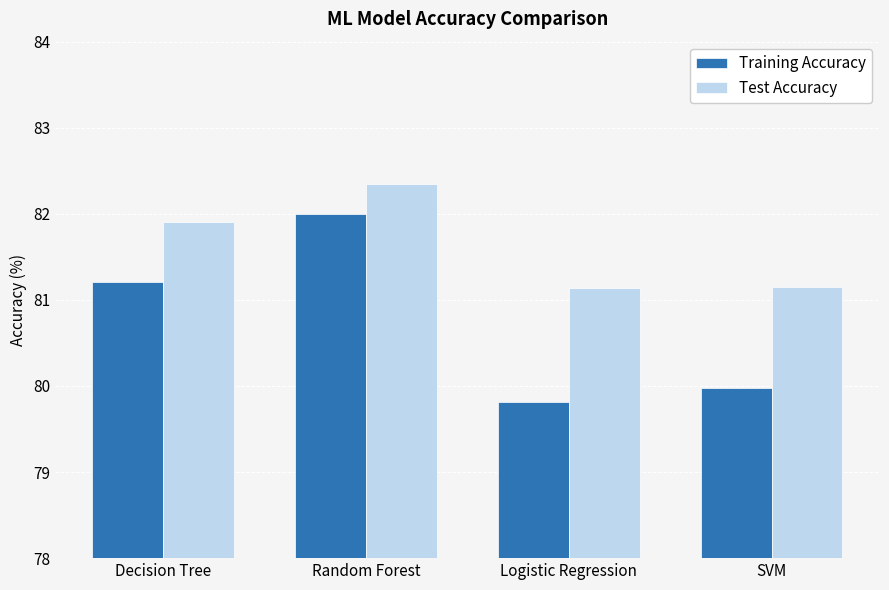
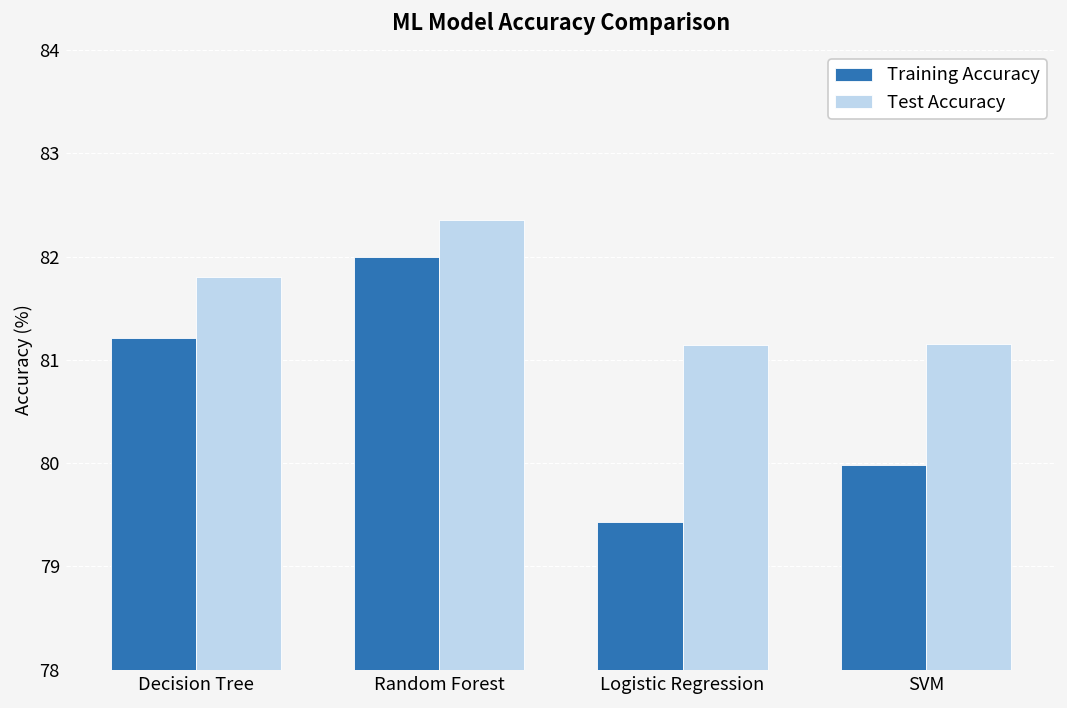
Test Accuracy, Decision Tree: 81.9 -> 81.8
Training Accuracy, Logistic Regression: 79.8 -> 79.4
